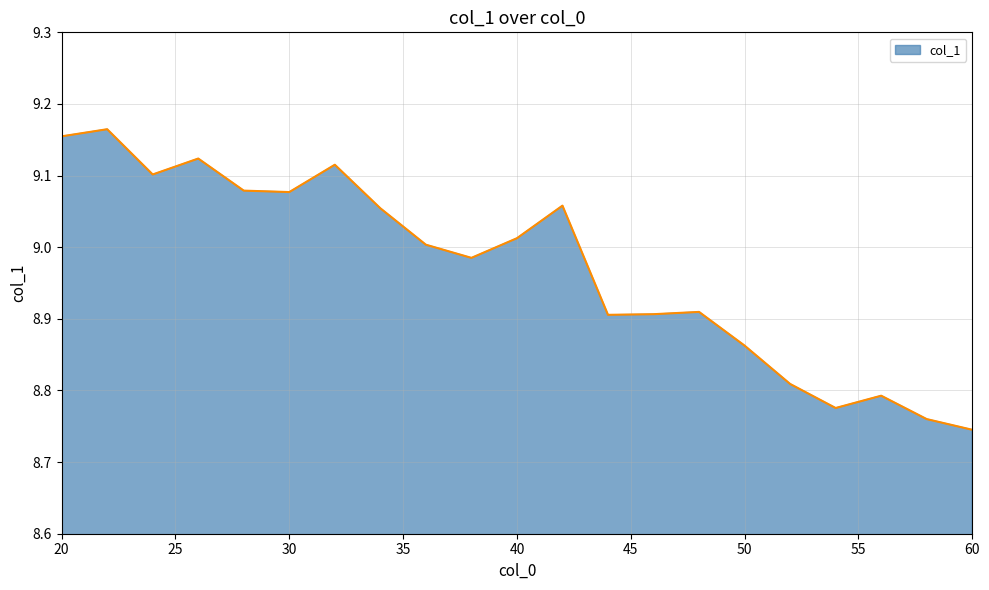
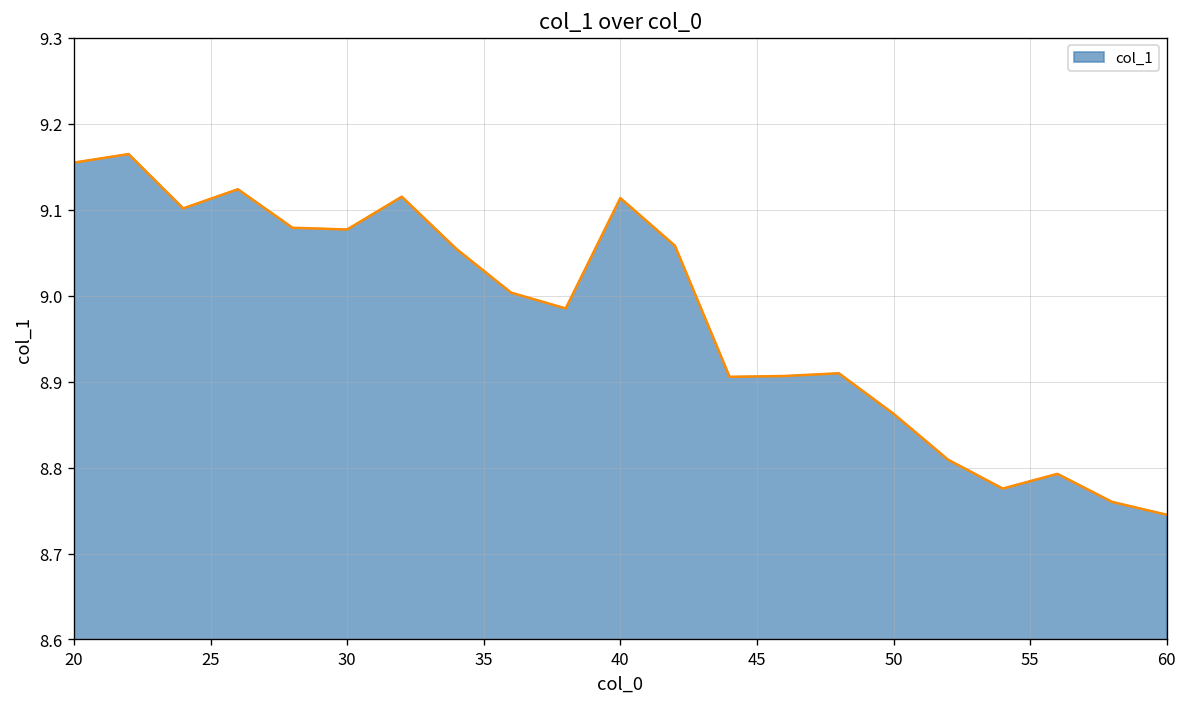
40: 9.01 -> 9.11
